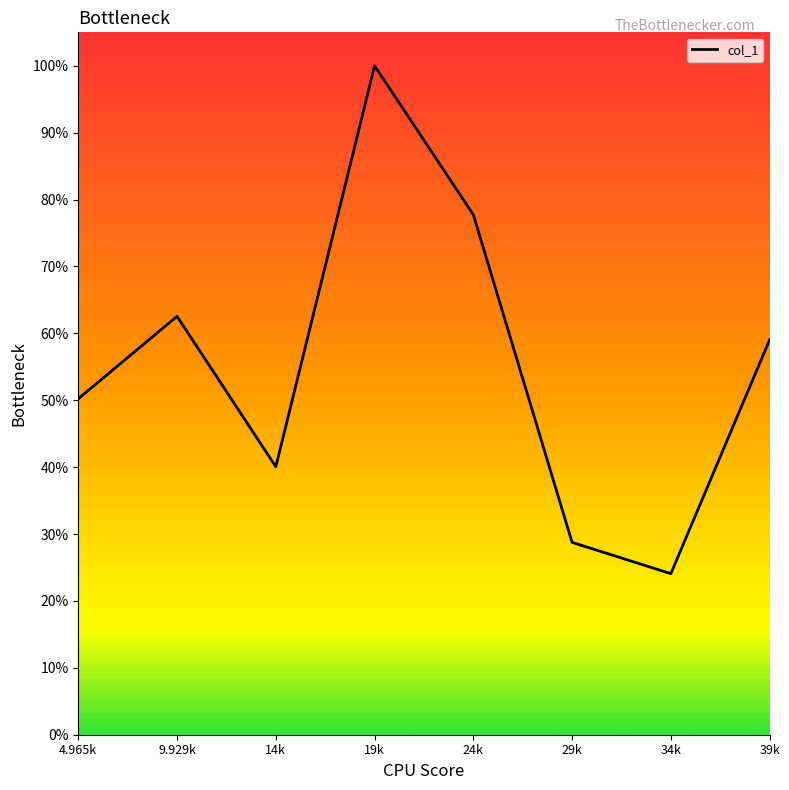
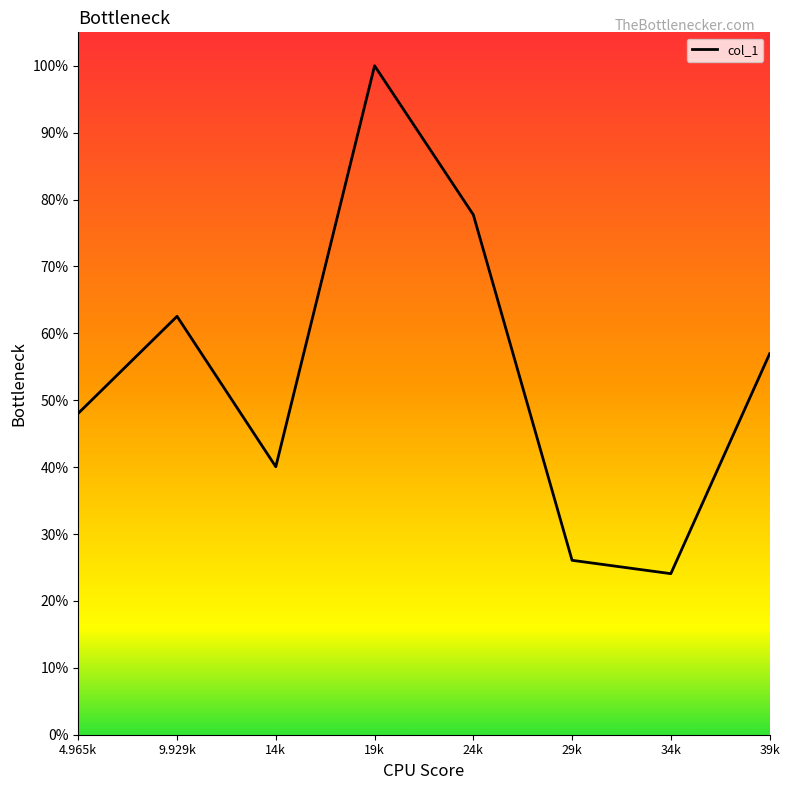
4.965k: 50% -> 48%
29k: 29% -> 26%
39k: 59% -> 57%
